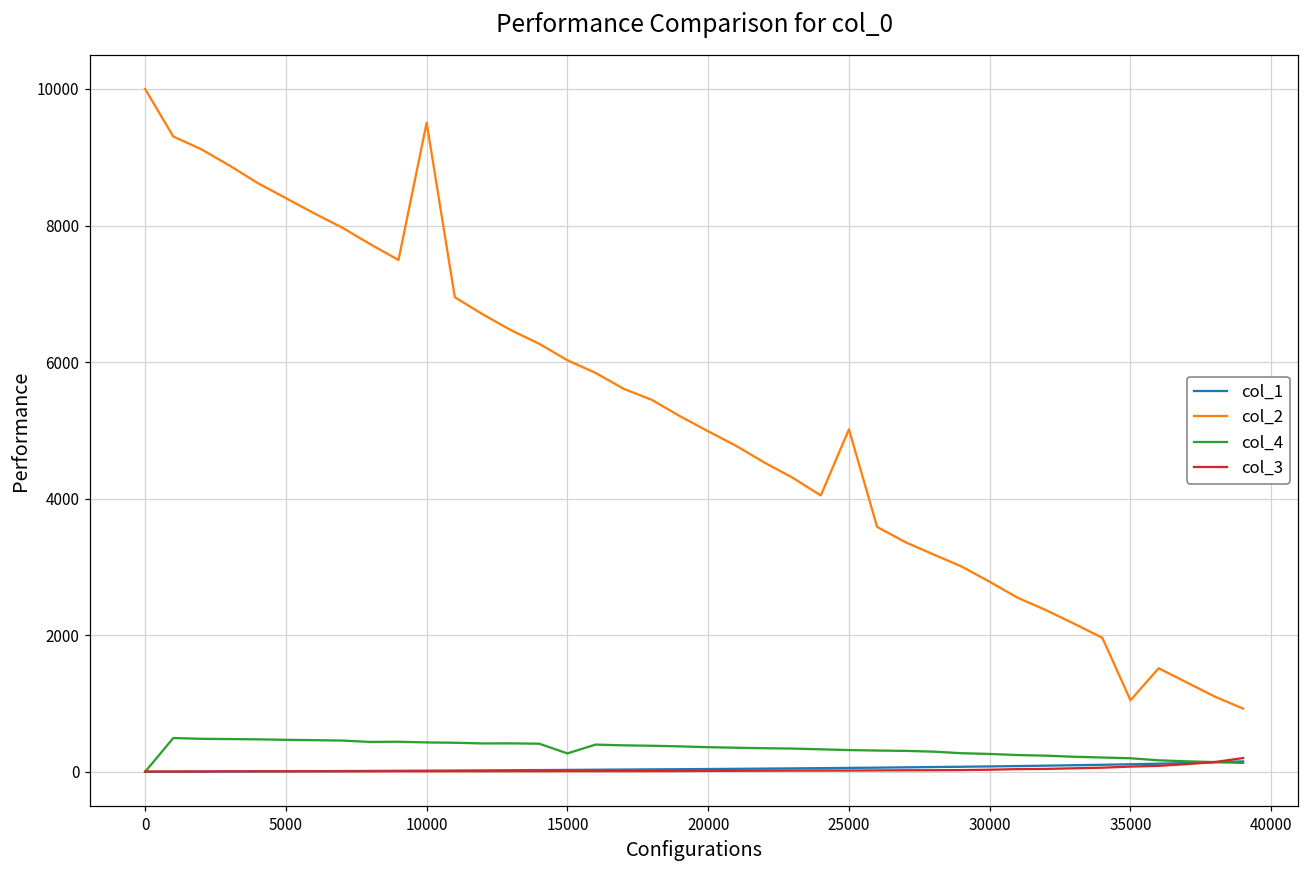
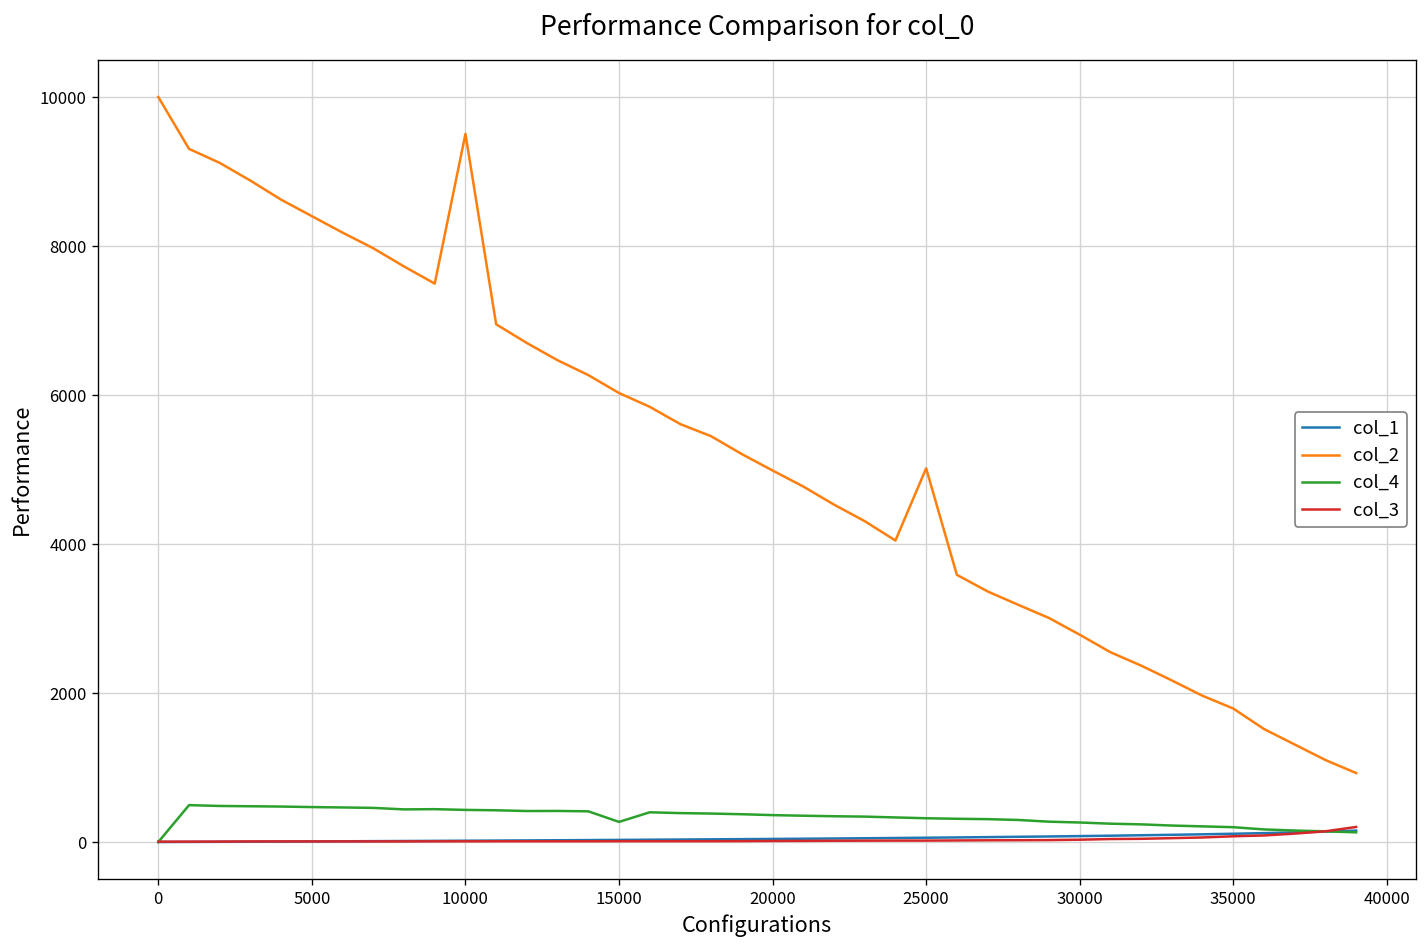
col_2, 35000: 1000 -> 1800
